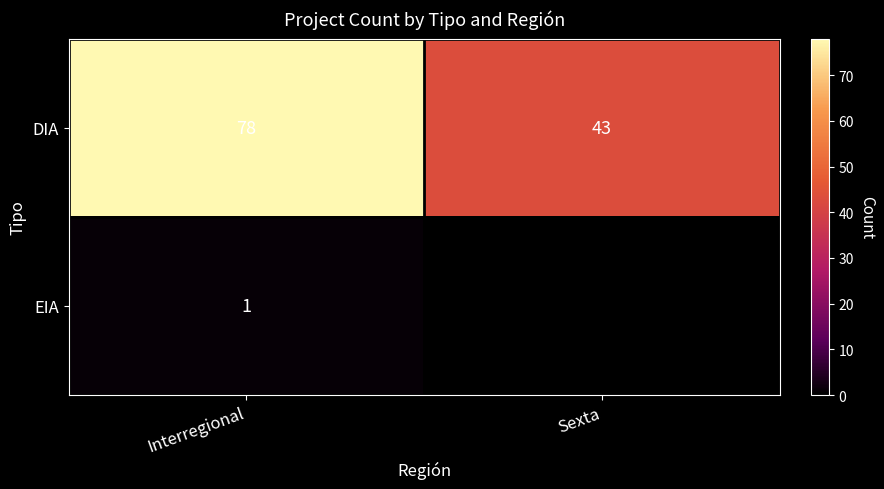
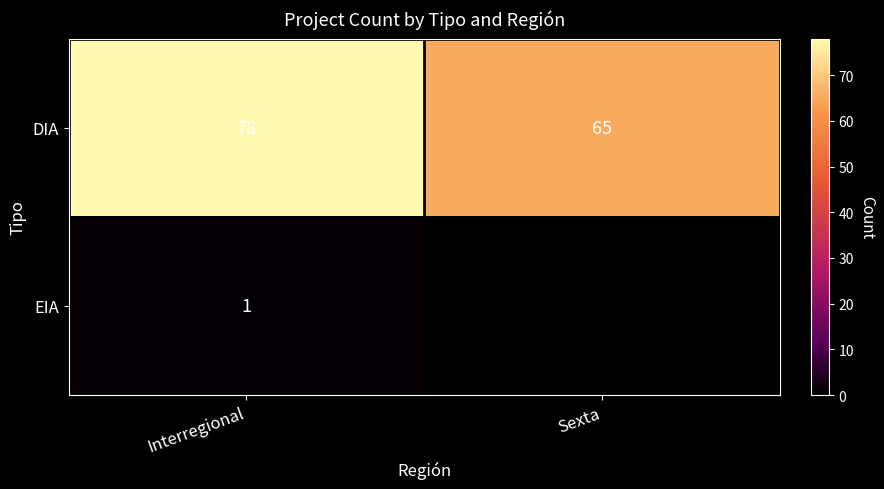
DIA, Sexta: 43 -> 65
